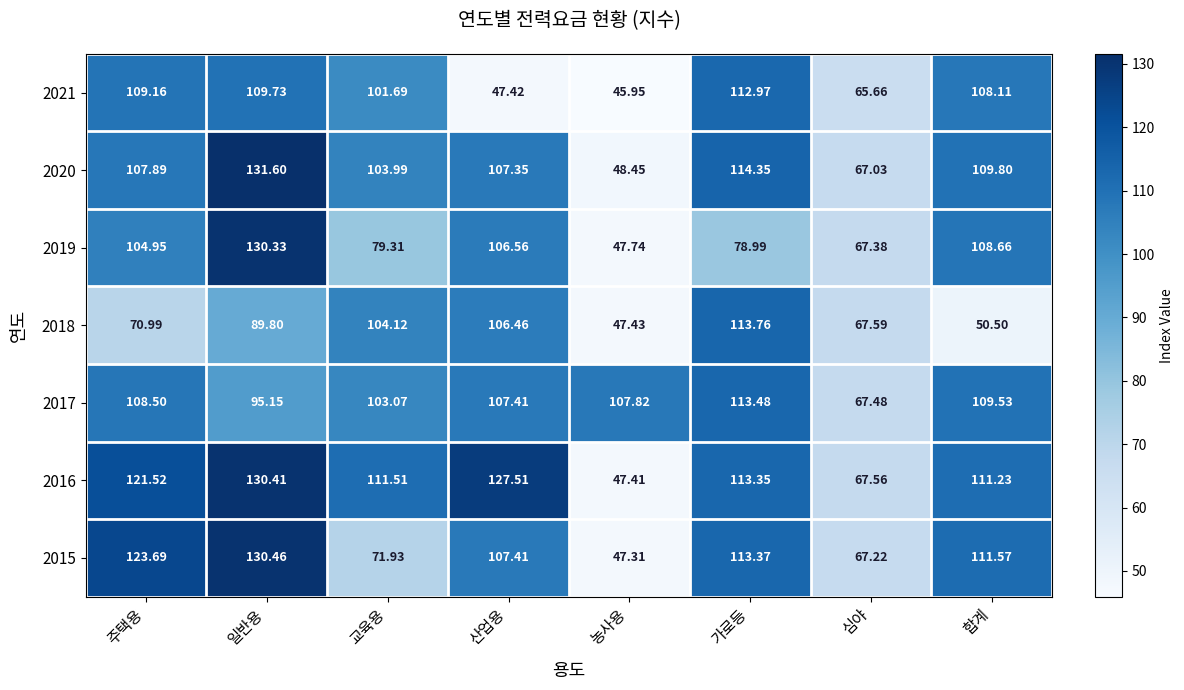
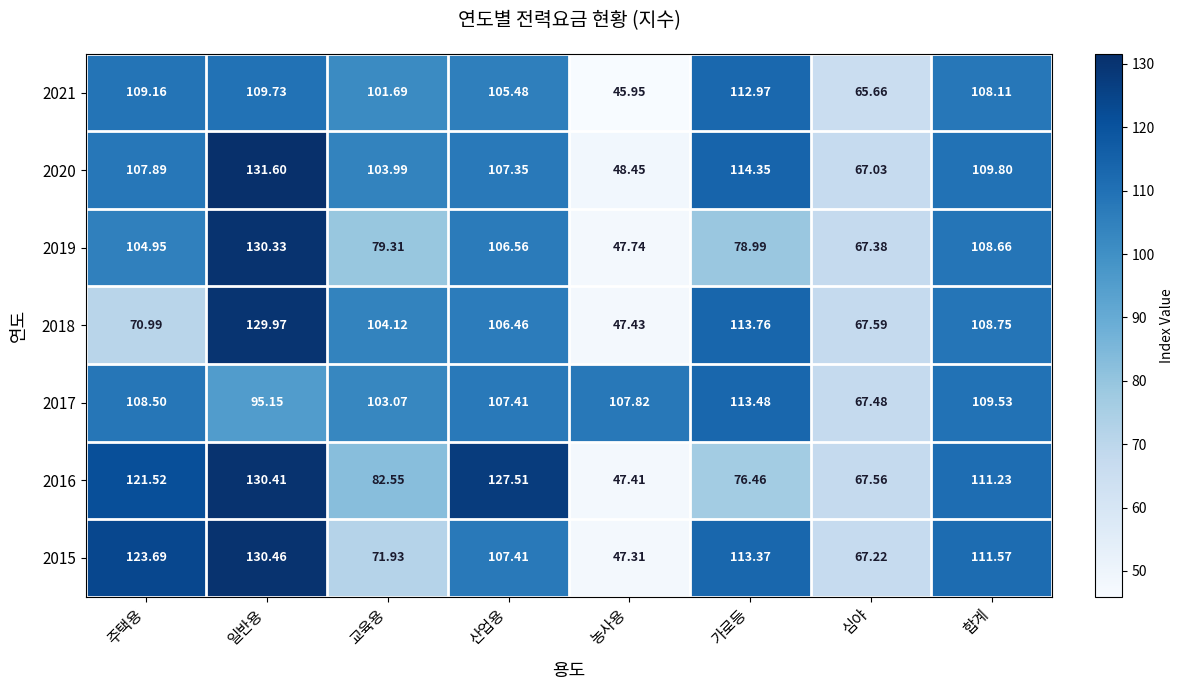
2021, 산업용: 47.42 -> 105.48
2018, 일반용: 89.80 -> 129.97
2018, 합계: 50.50 -> 108.75
2016, 교육용: 111.51 -> 82.55
2016, 가로등: 113.35 -> 76.46
